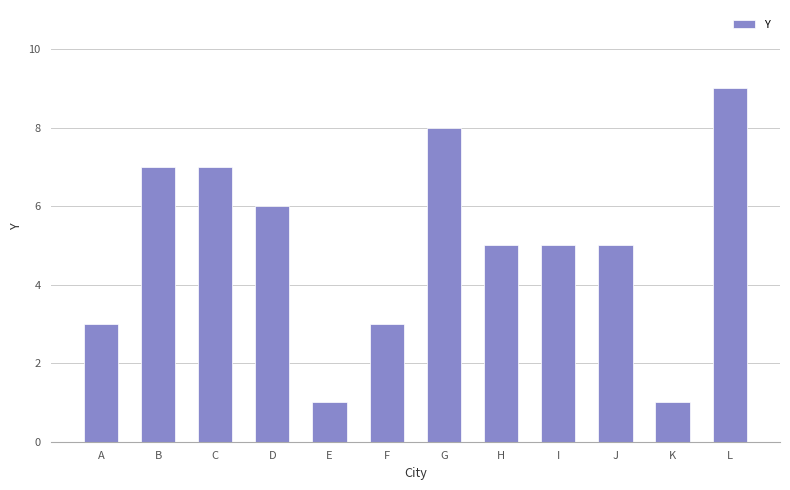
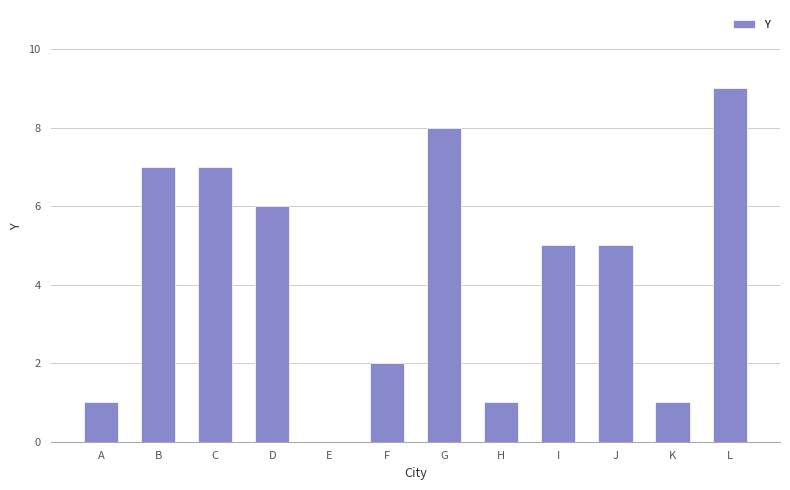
A: 3 -> 1
E: 1 -> 0
F: 3 -> 2
H: 5 -> 1
